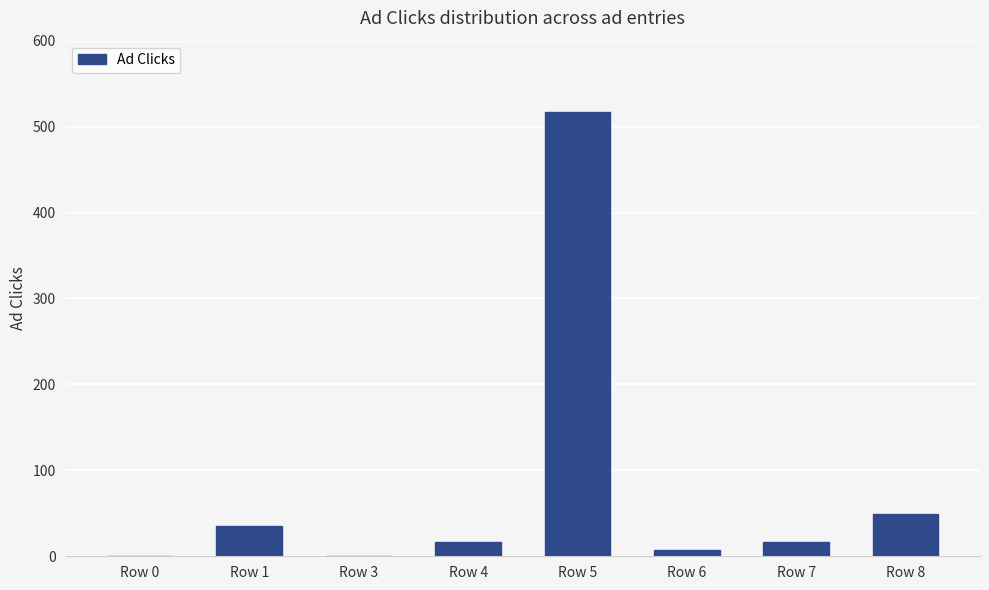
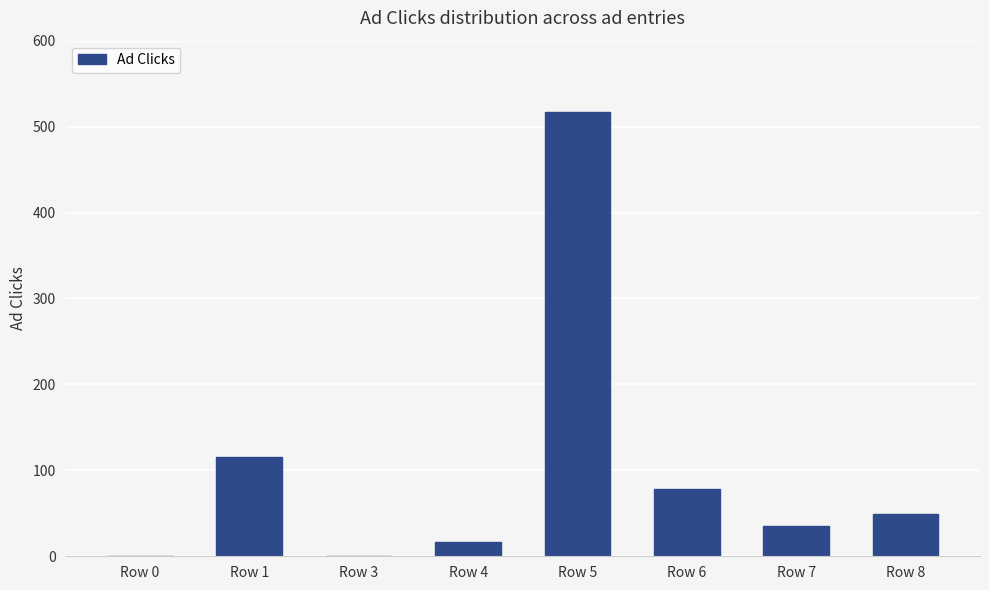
Row 1: 40 -> 120
Row 6: 10 -> 80
Row 7: 20 -> 40
